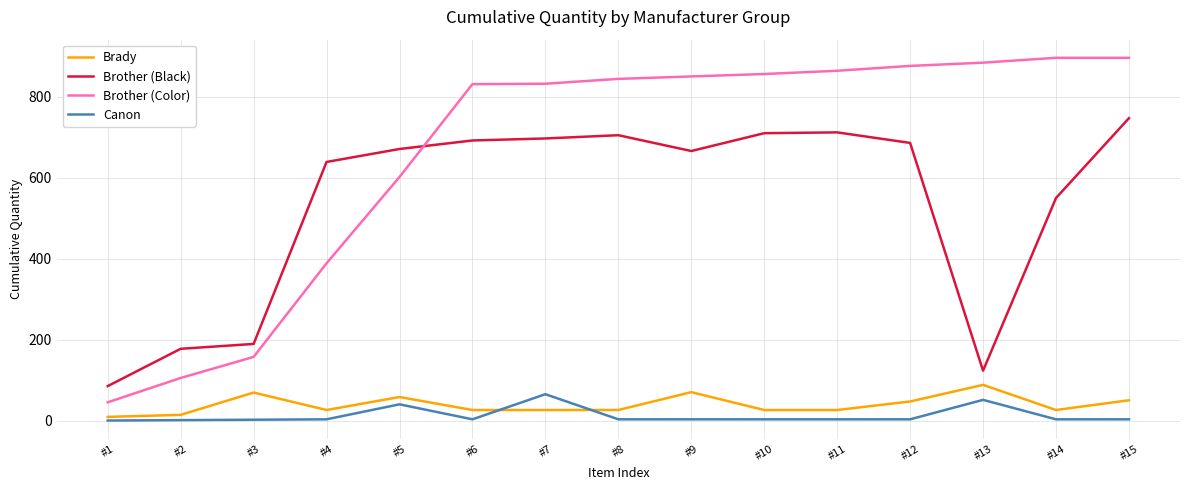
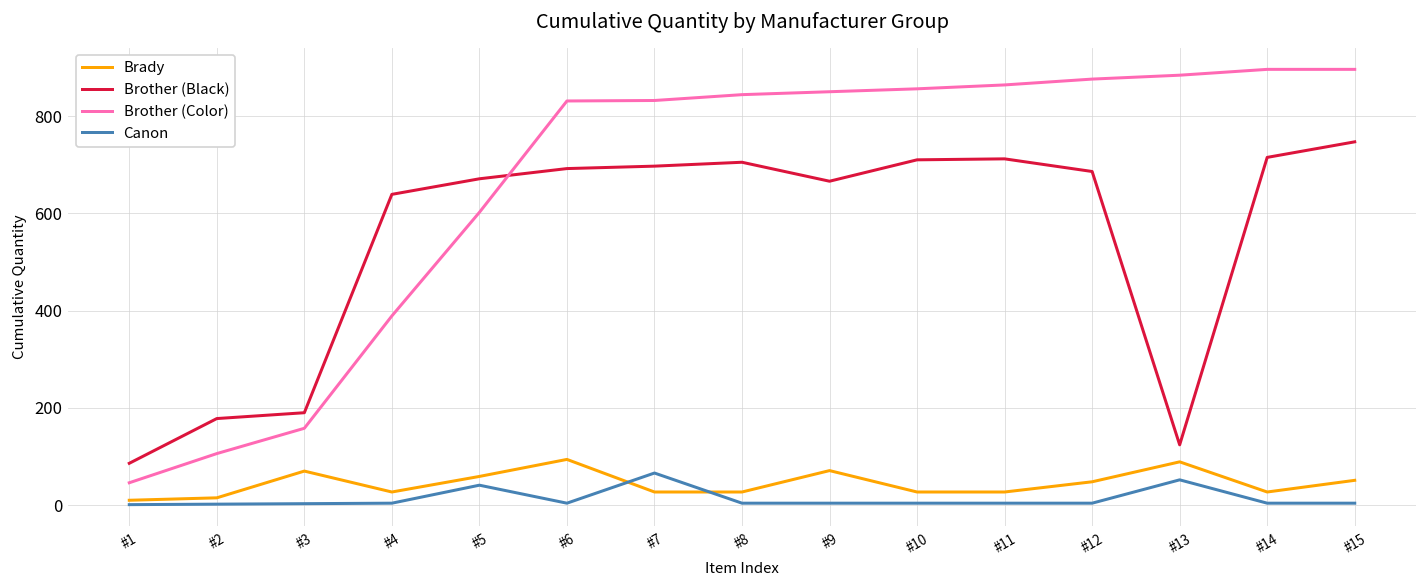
Brady, #6: 30 -> 90
Brother (Black), #14: 550 -> 720
